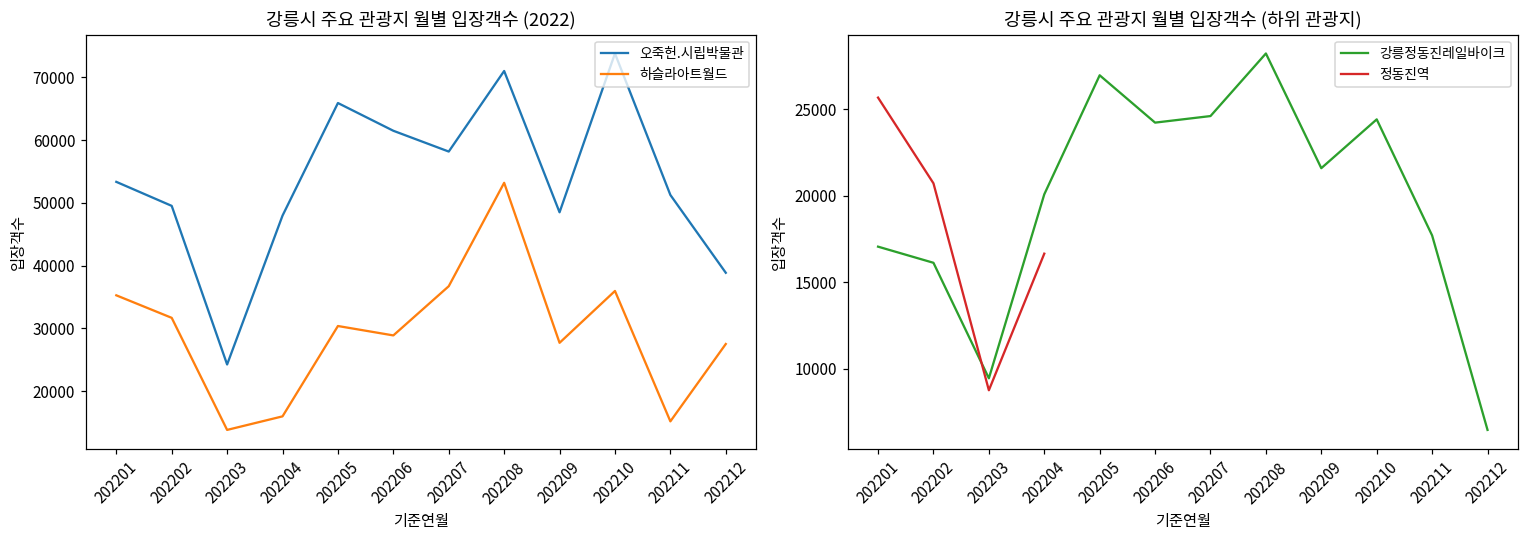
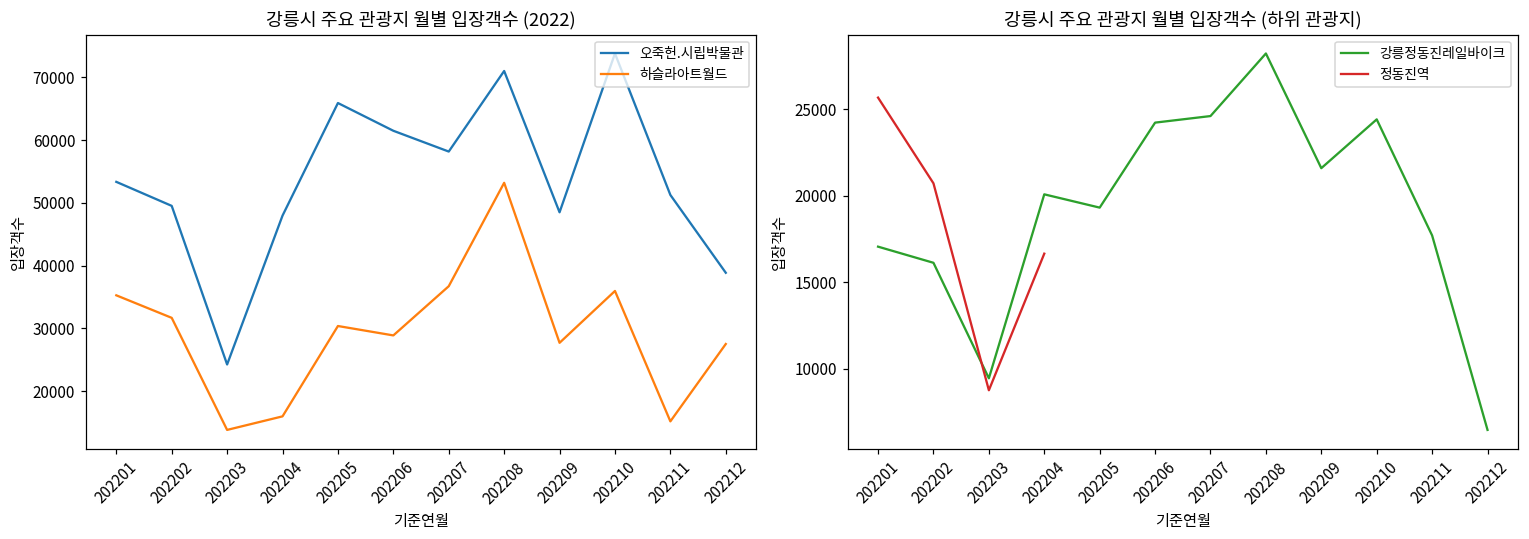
강릉시 주요 관광지 월별 입장객수 (하위 관광지), 강릉정동진레일바이크, 202205: 27000 -> 19300
